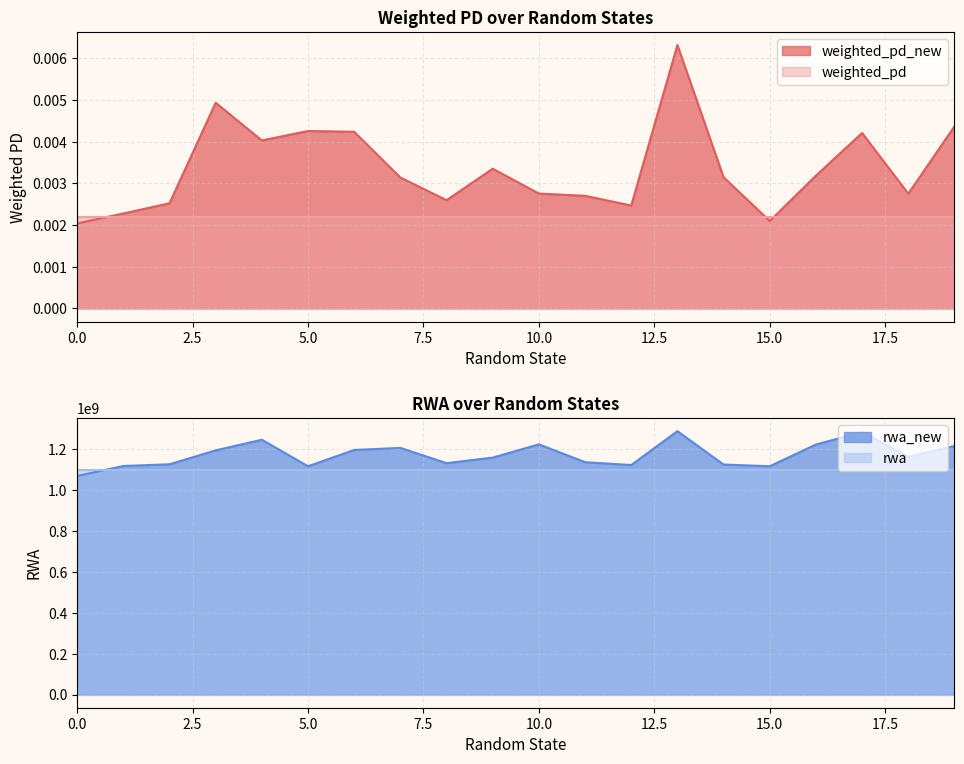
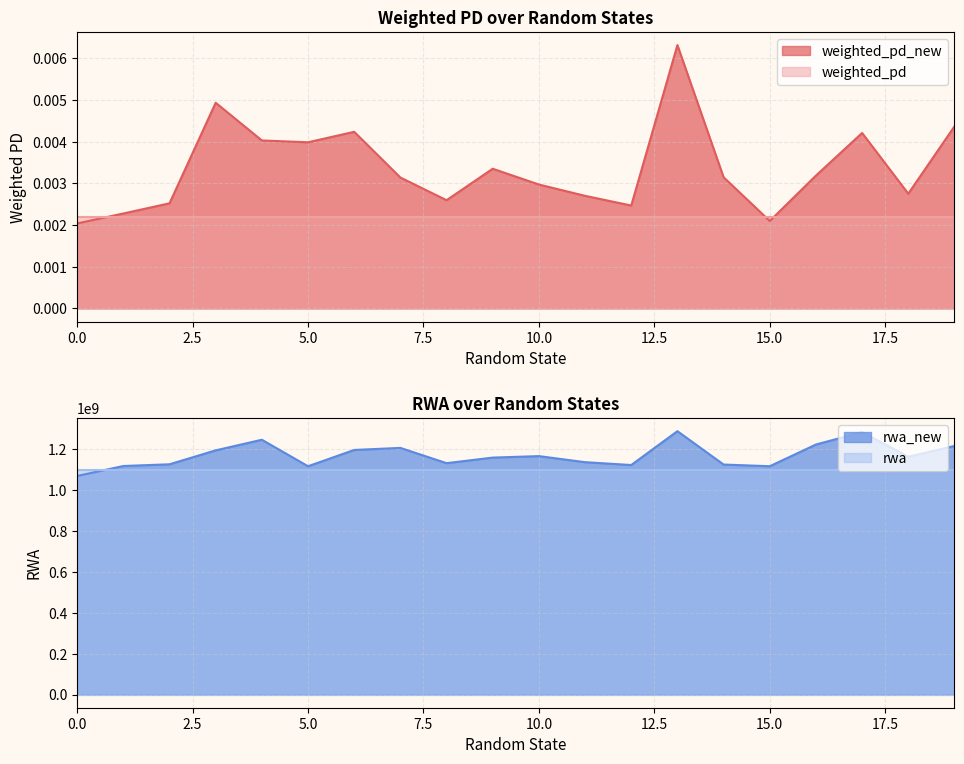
Weighted PD over Random States, weighted_pd_new, 5.0: 0.0043 -> 0.0040
Weighted PD over Random States, weighted_pd_new, 10.0: 0.0028 -> 0.0030
RWA over Random States, rwa_new, 10.0: 1220000000 -> 1170000000
